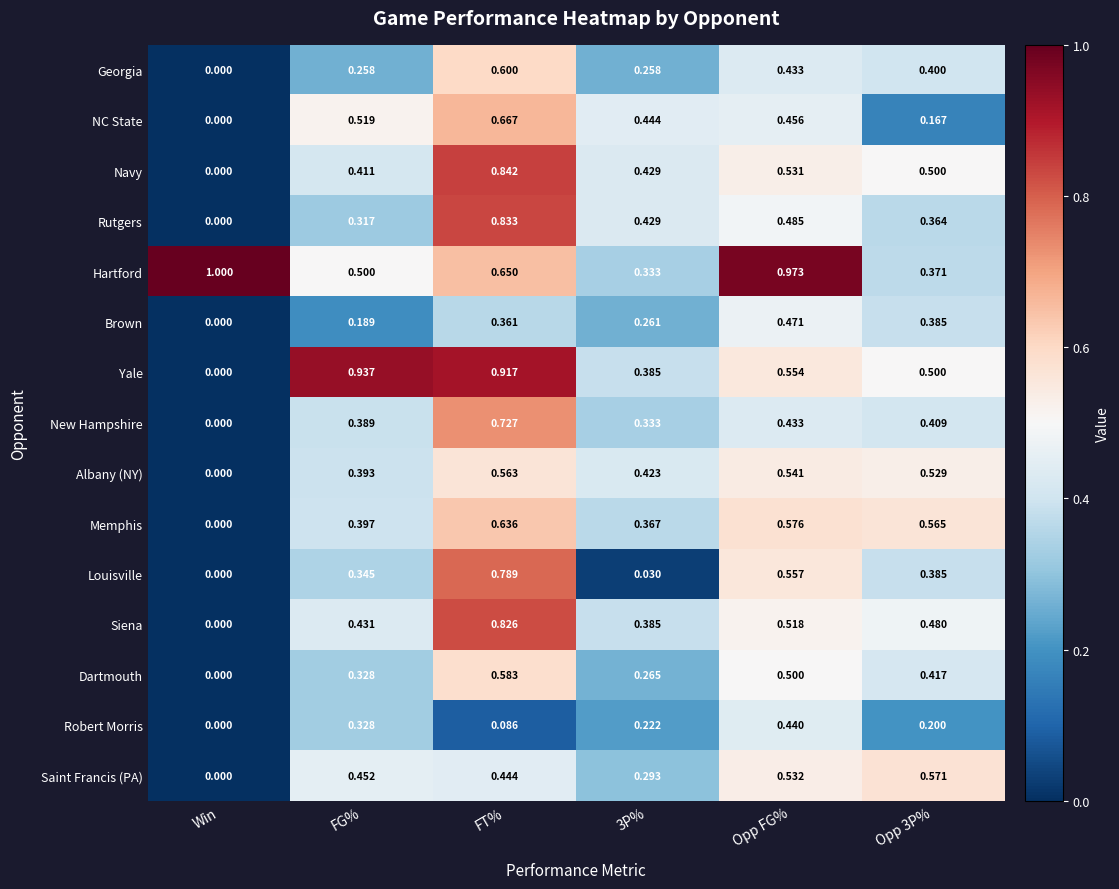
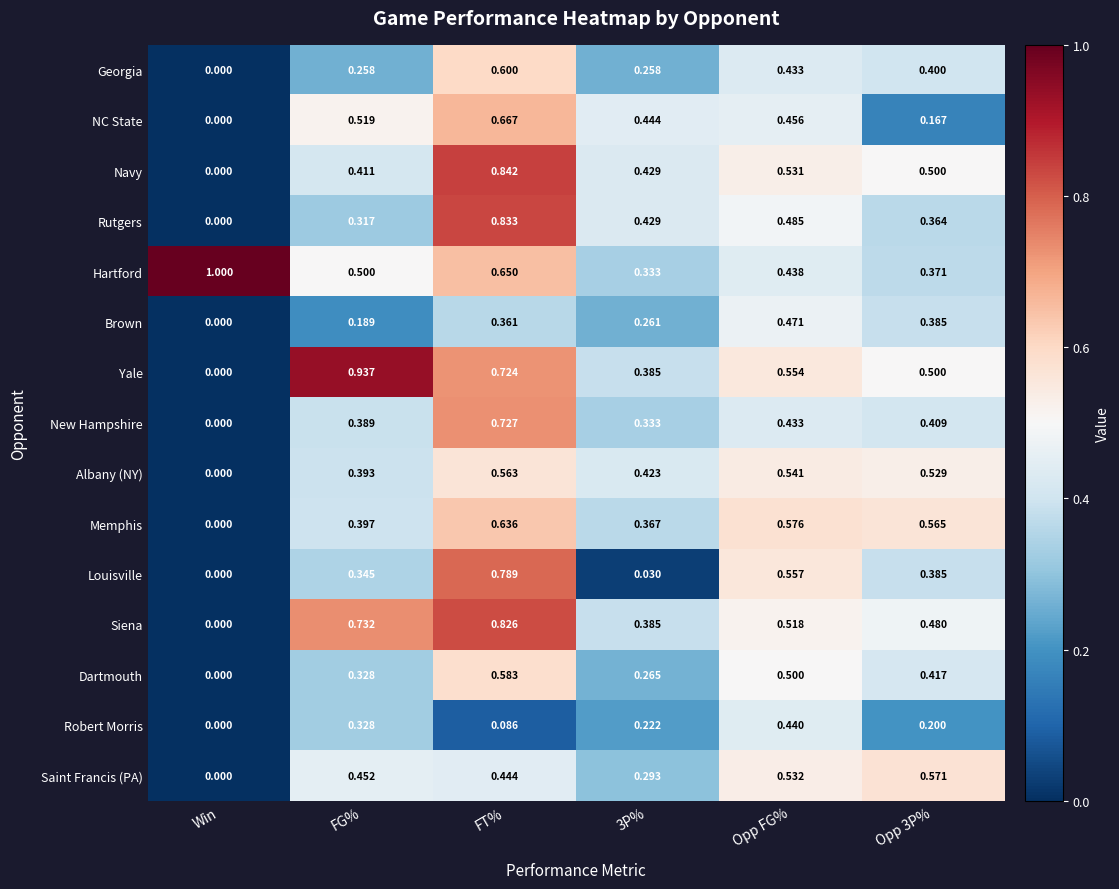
Hartford, Opp FG%: 0.973 -> 0.438
Yale, FT%: 0.917 -> 0.724
Siena, FG%: 0.431 -> 0.732
